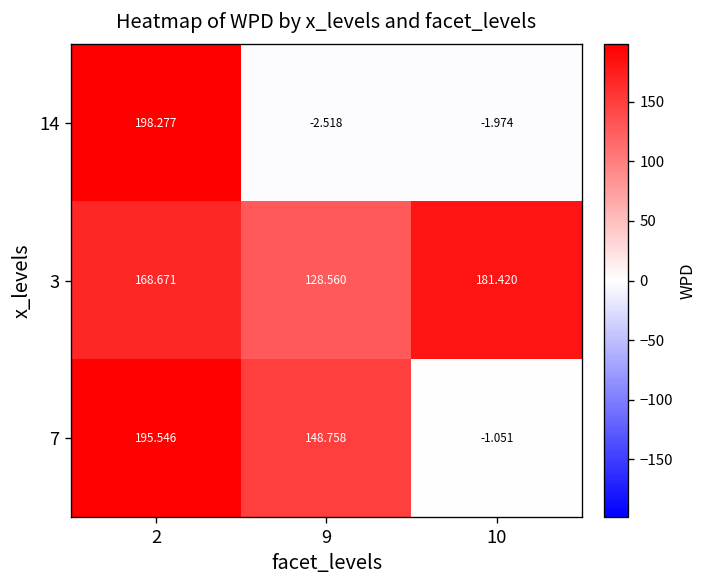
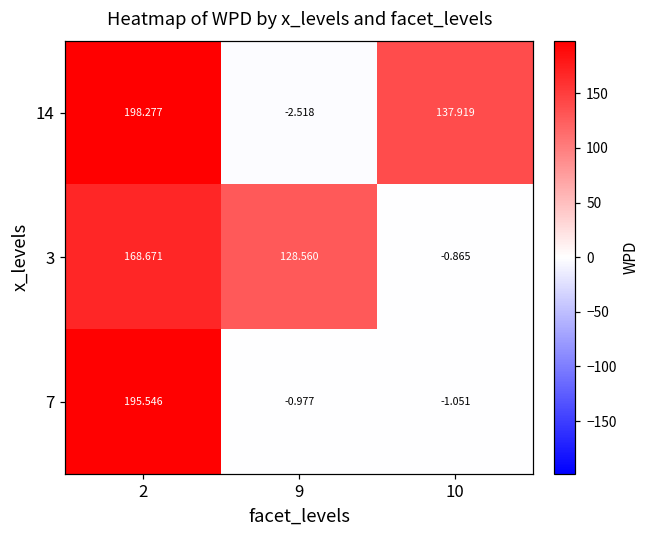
14, 10: -1.974 -> 137.919
3, 10: 181.420 -> -0.865
7, 9: 148.758 -> -0.977
